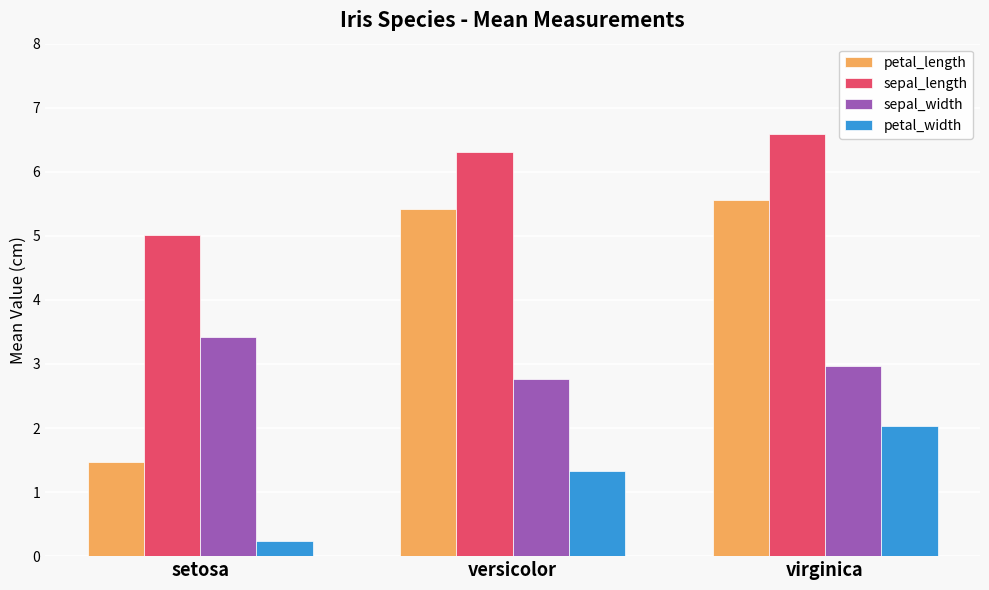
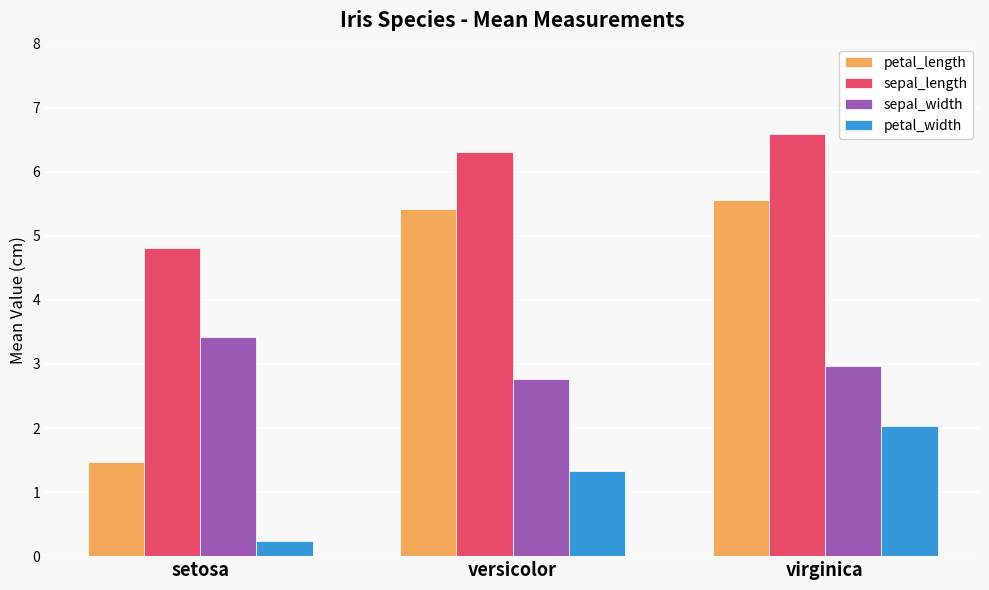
sepal_length, setosa: 5.0 -> 4.8
